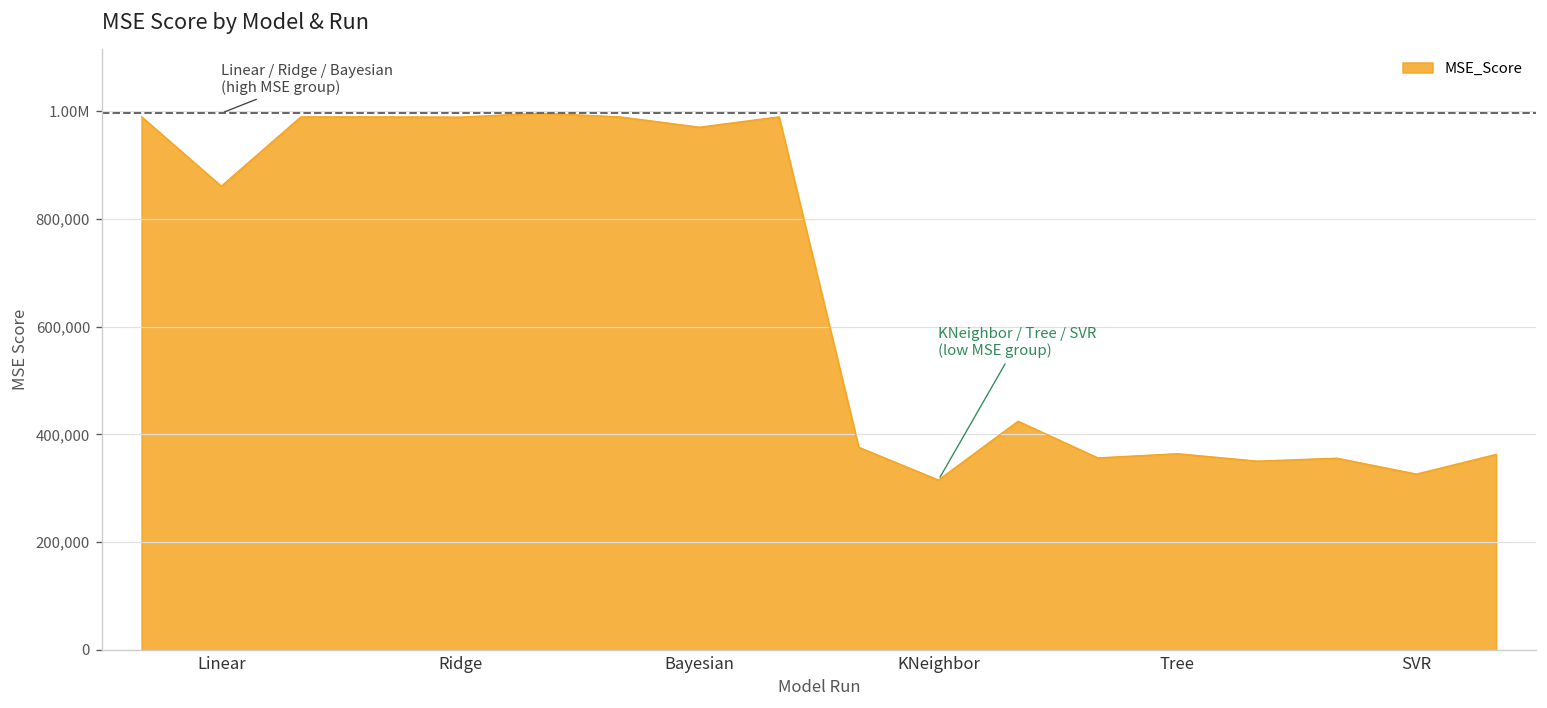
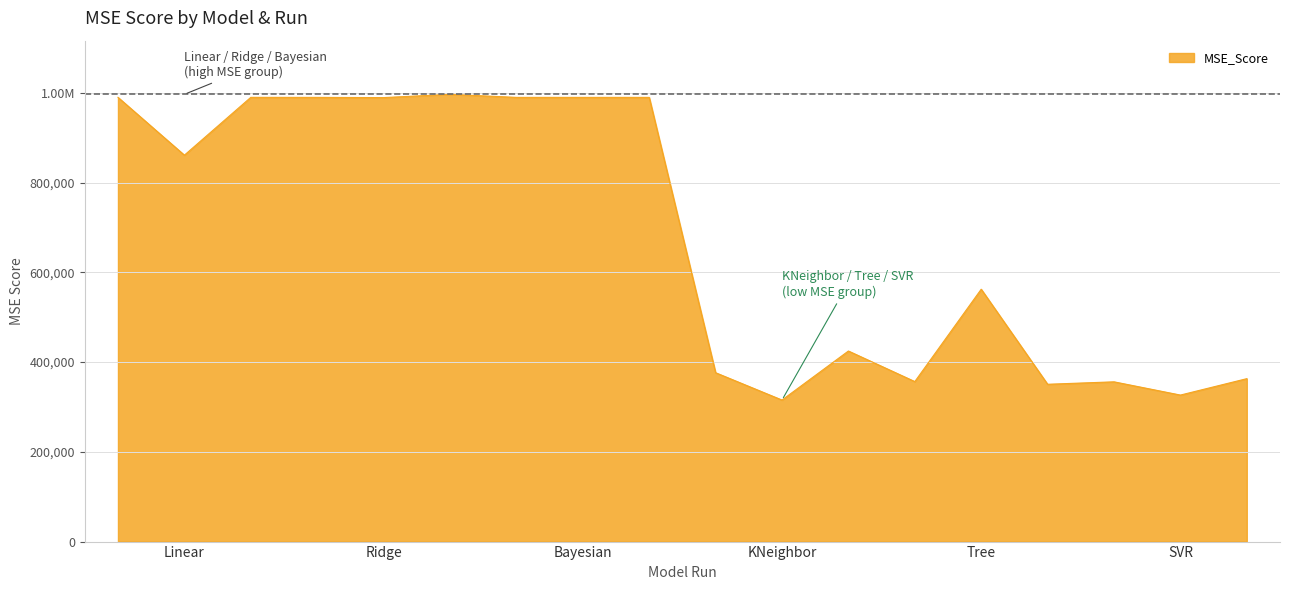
Bayesian: 970,000 -> 990,000
Tree: 360,000 -> 560,000
